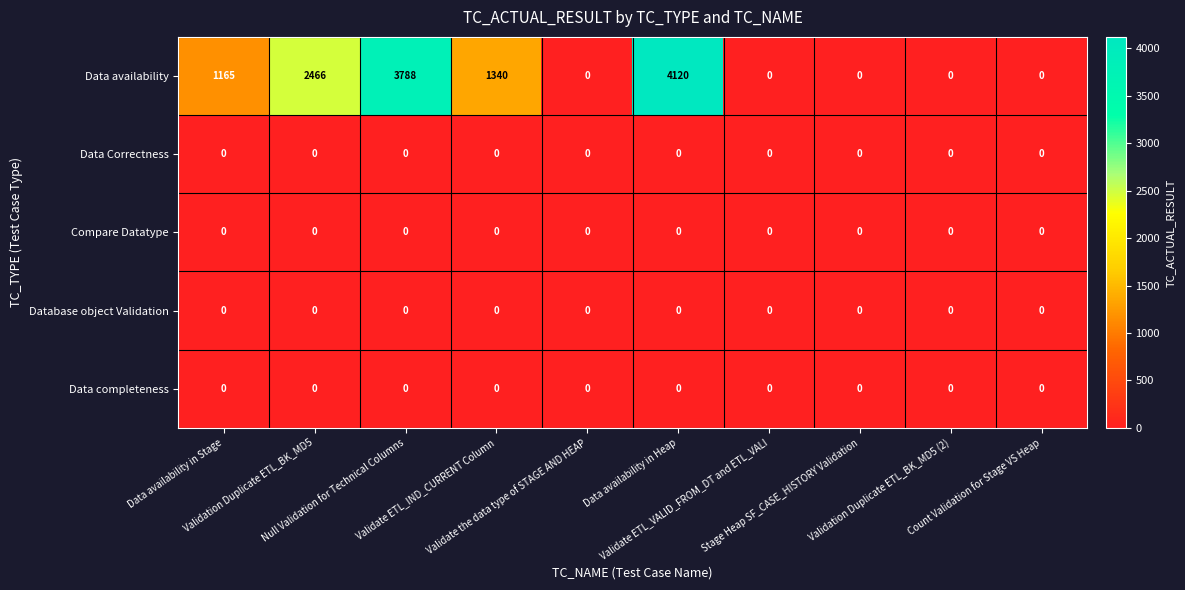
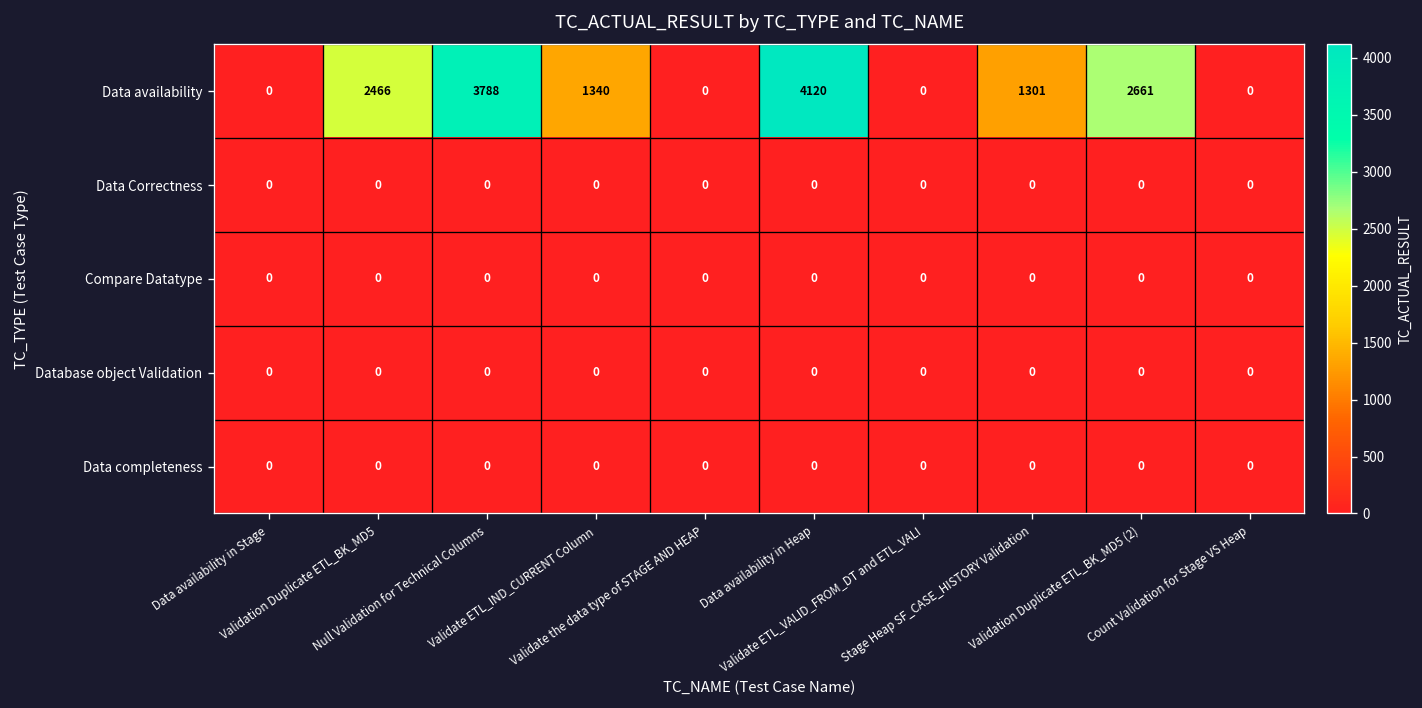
Data availability, Data availability in Stage: 1165 -> 0
Data availability, Stage Heap SF_CASE_HISTORY Validation: 0 -> 1301
Data availability, Validation Duplicate ETL_BK_MD5 (2): 0 -> 2661
